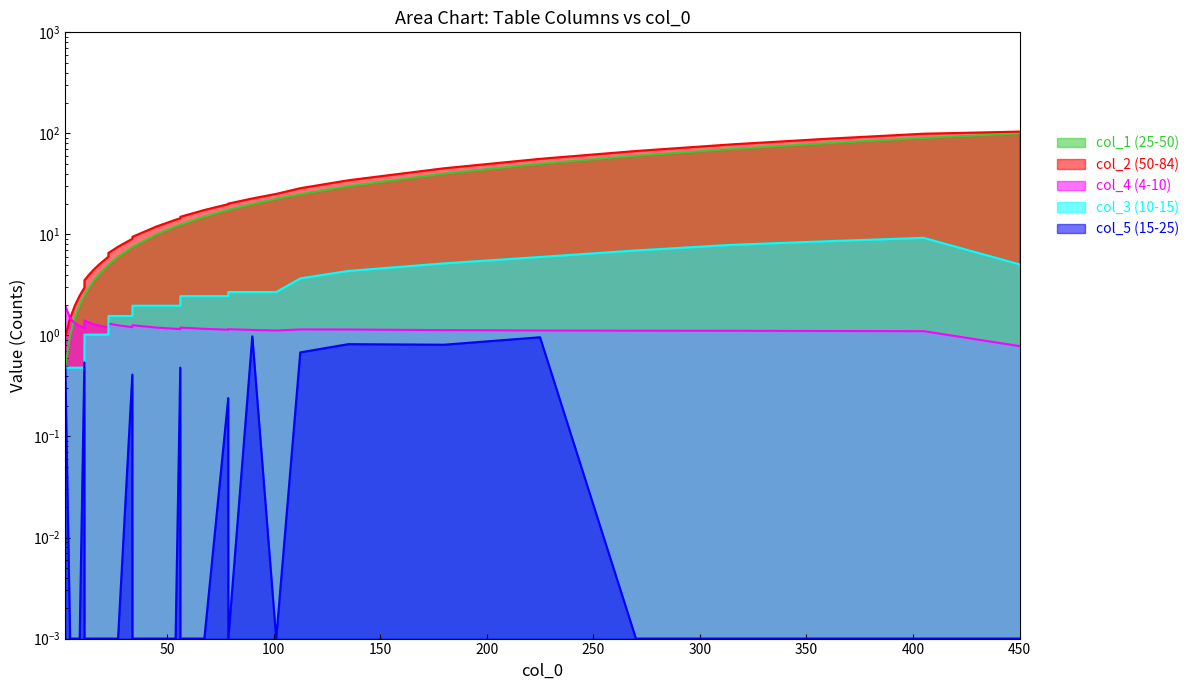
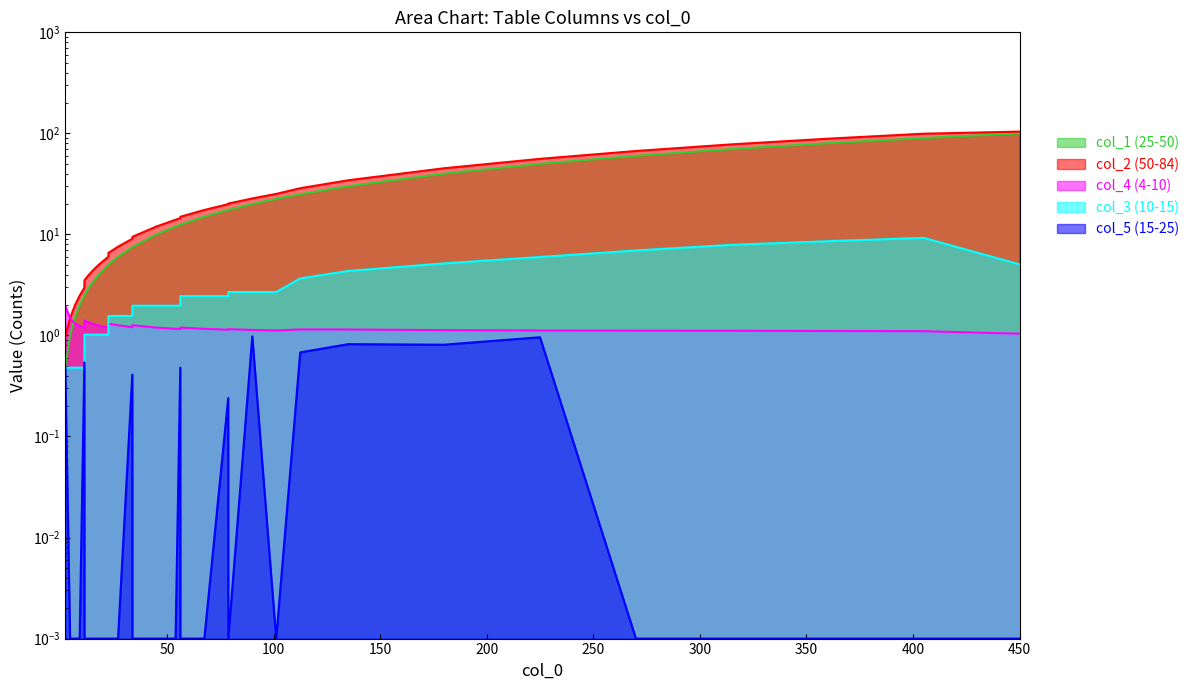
col_4 (4-10), 450: 0.8 -> 1.0
